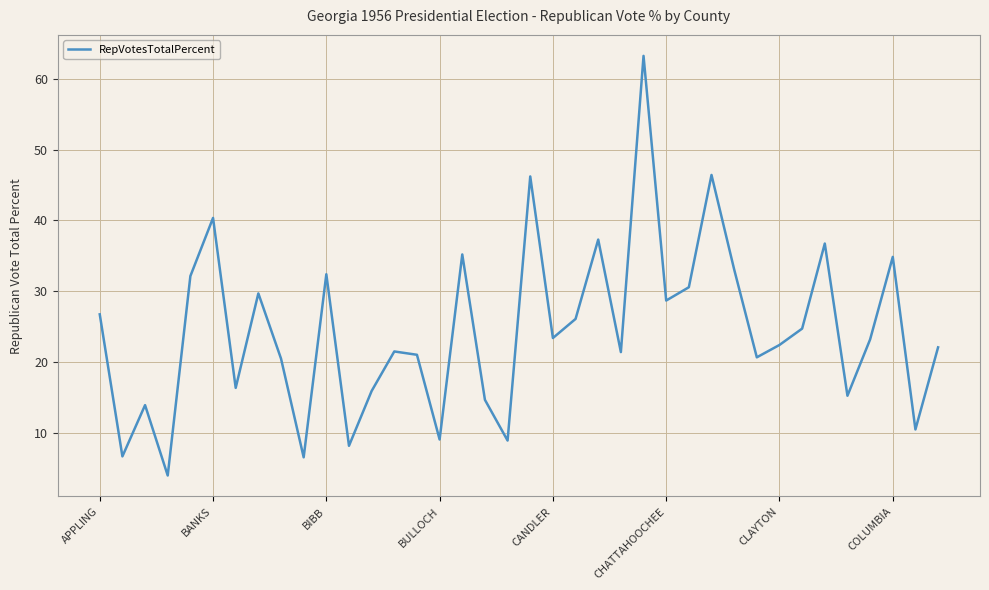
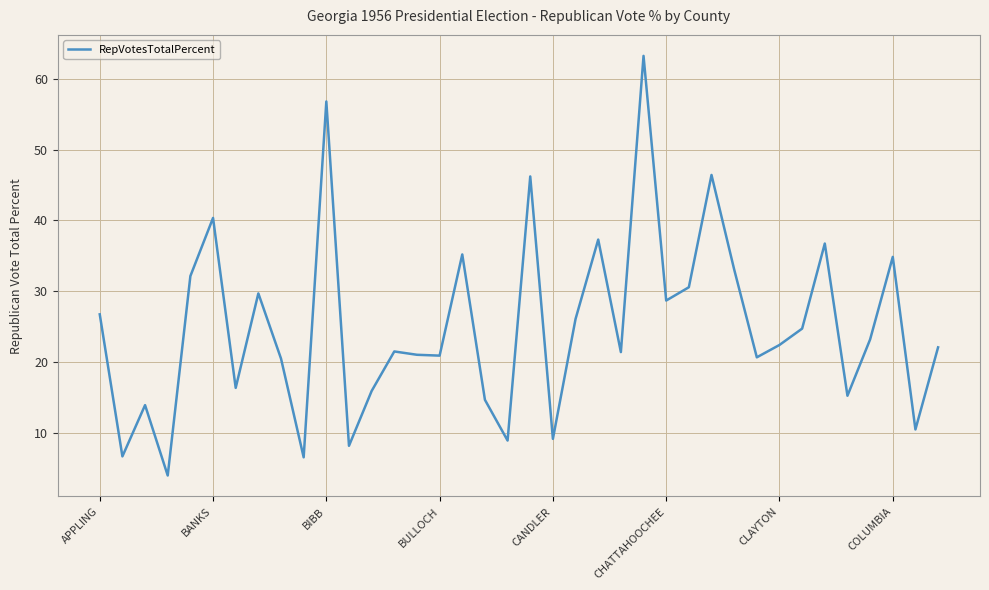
BIBB: 32 -> 57
BULLOCH: 9 -> 21
CANDLER: 23 -> 9
